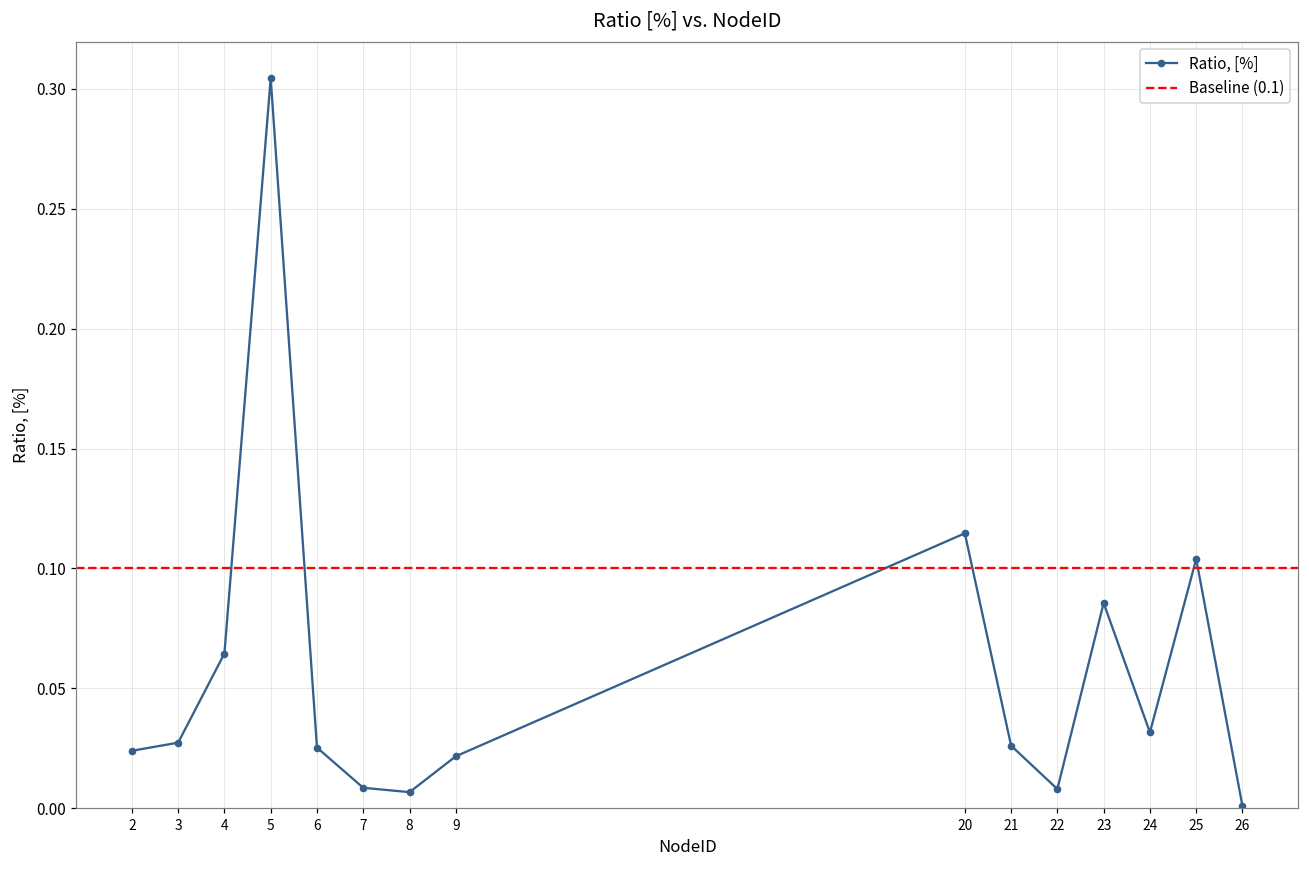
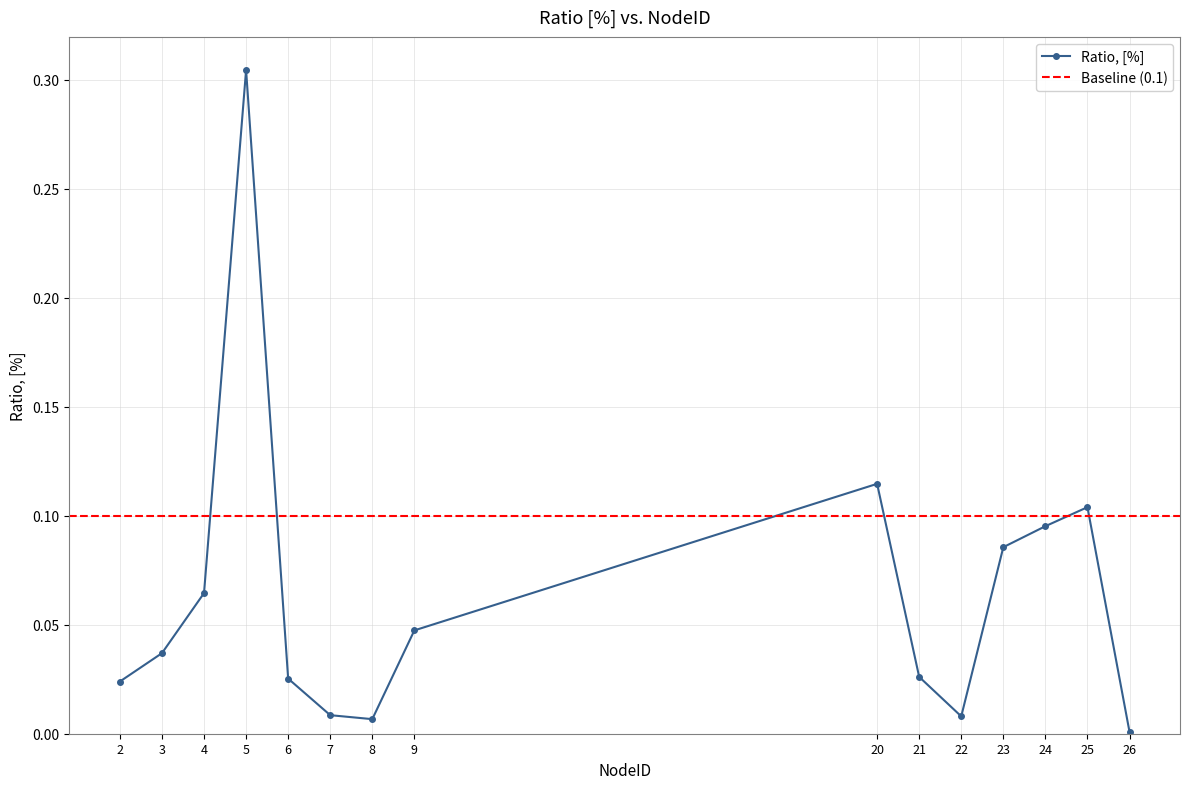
3: 0.027 -> 0.037
9: 0.022 -> 0.047
24: 0.032 -> 0.095
